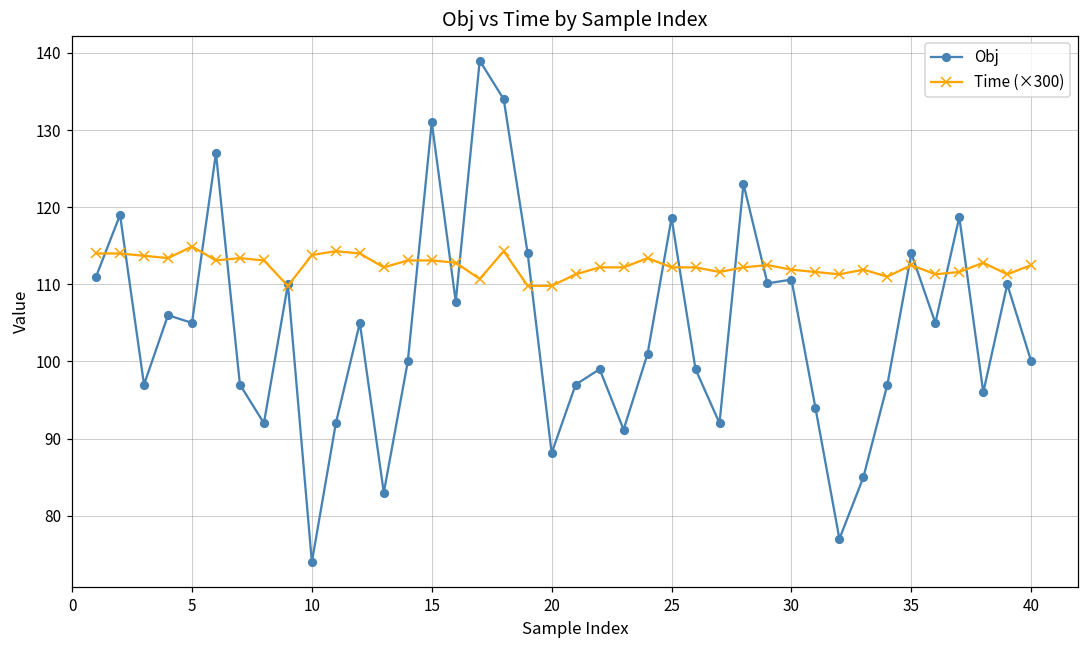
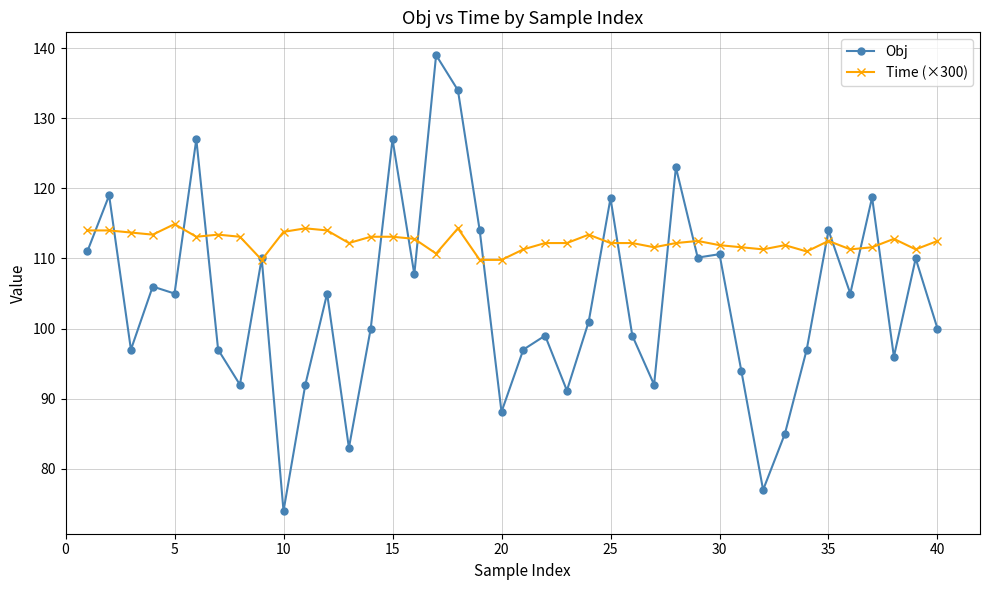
Obj, 15: 131 -> 127
